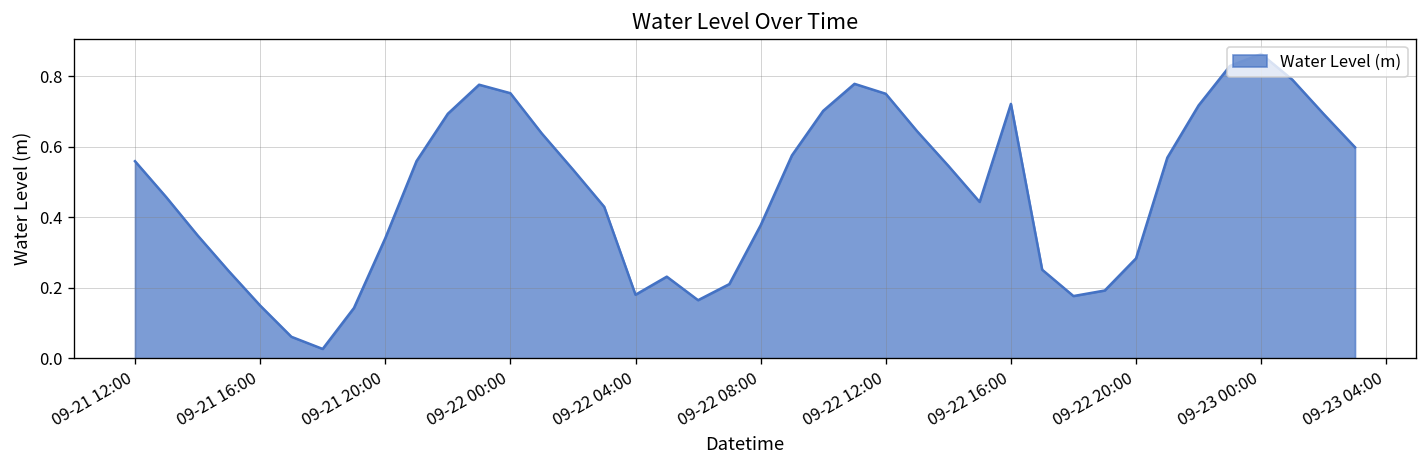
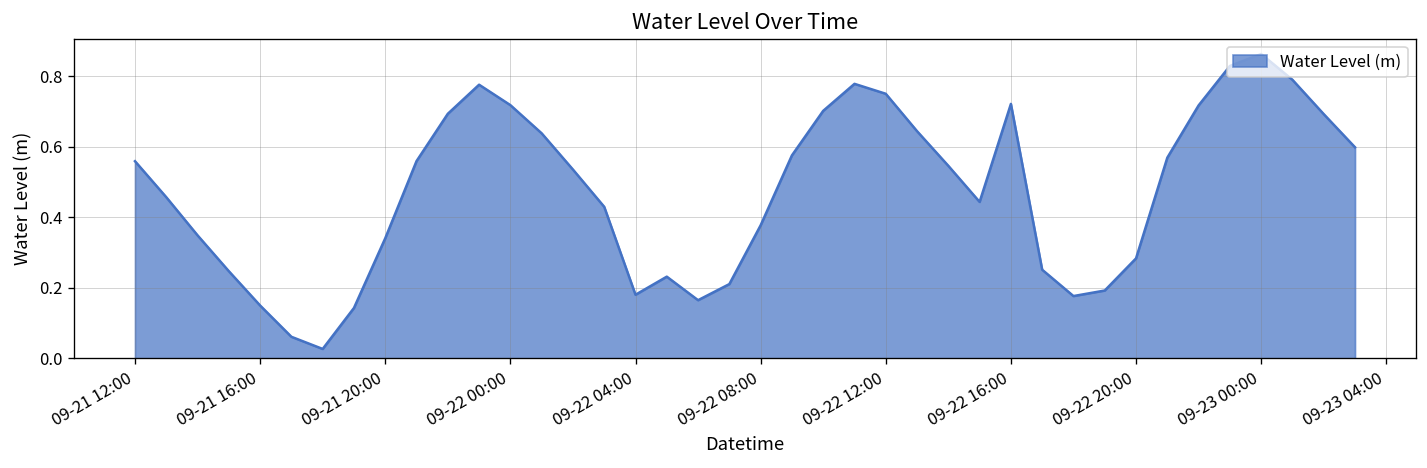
09-22 00:00: 0.75 -> 0.72
